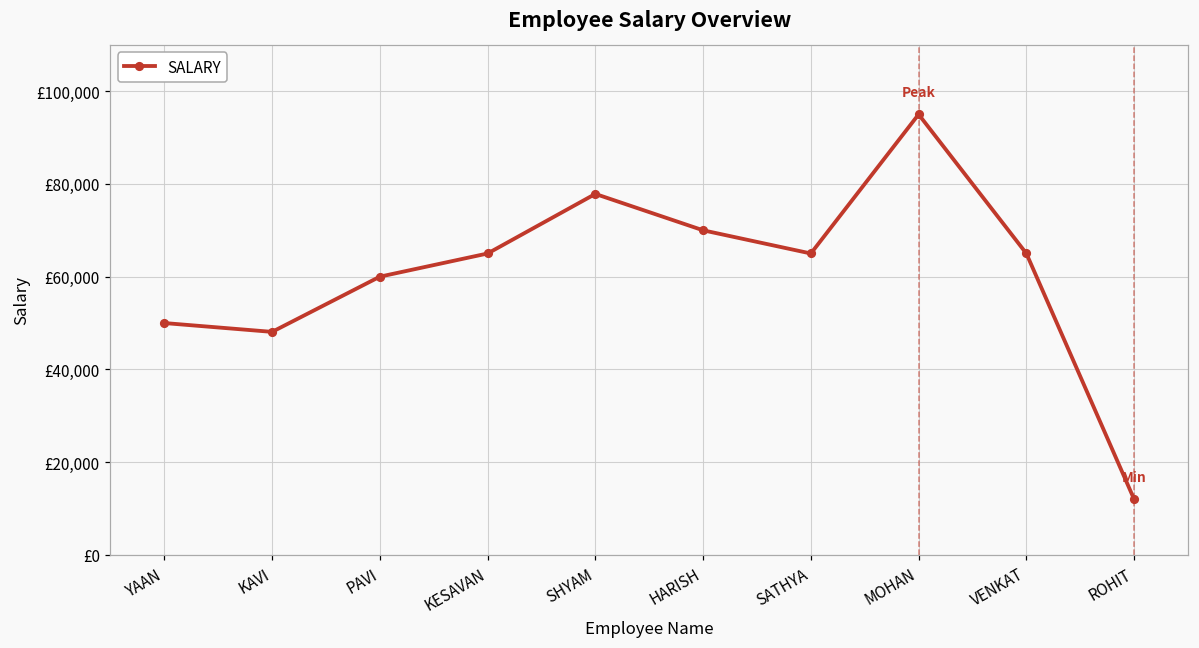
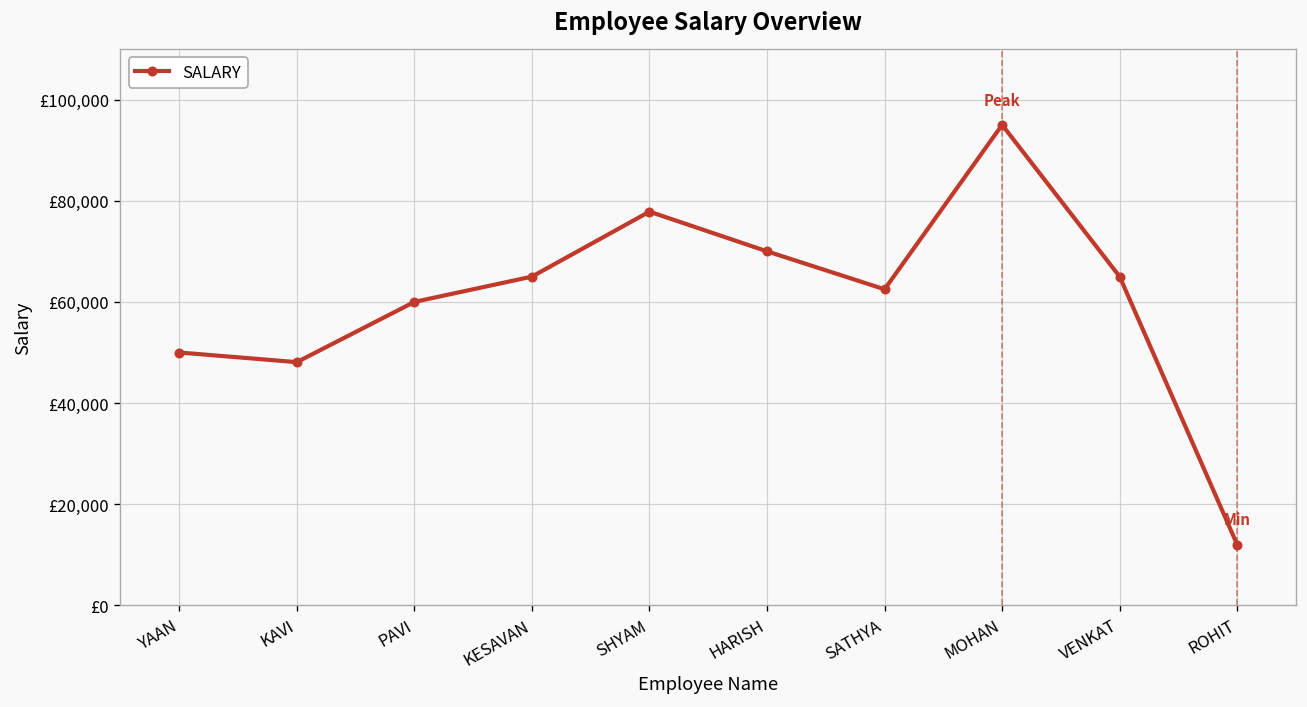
SATHYA: £65,000 -> £62,000
